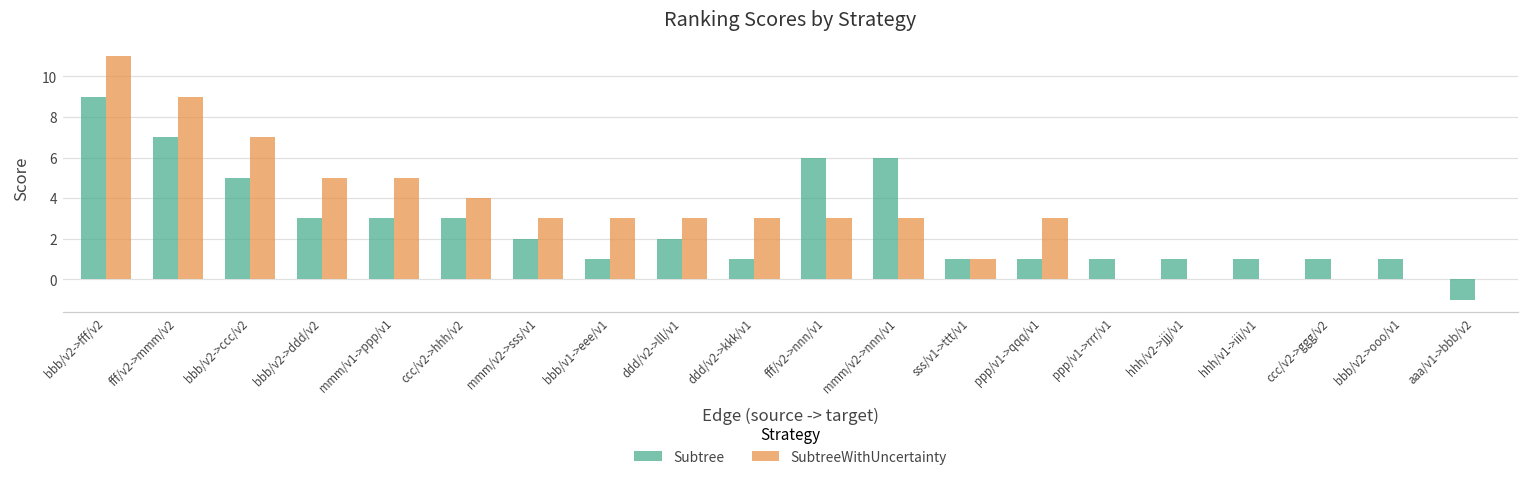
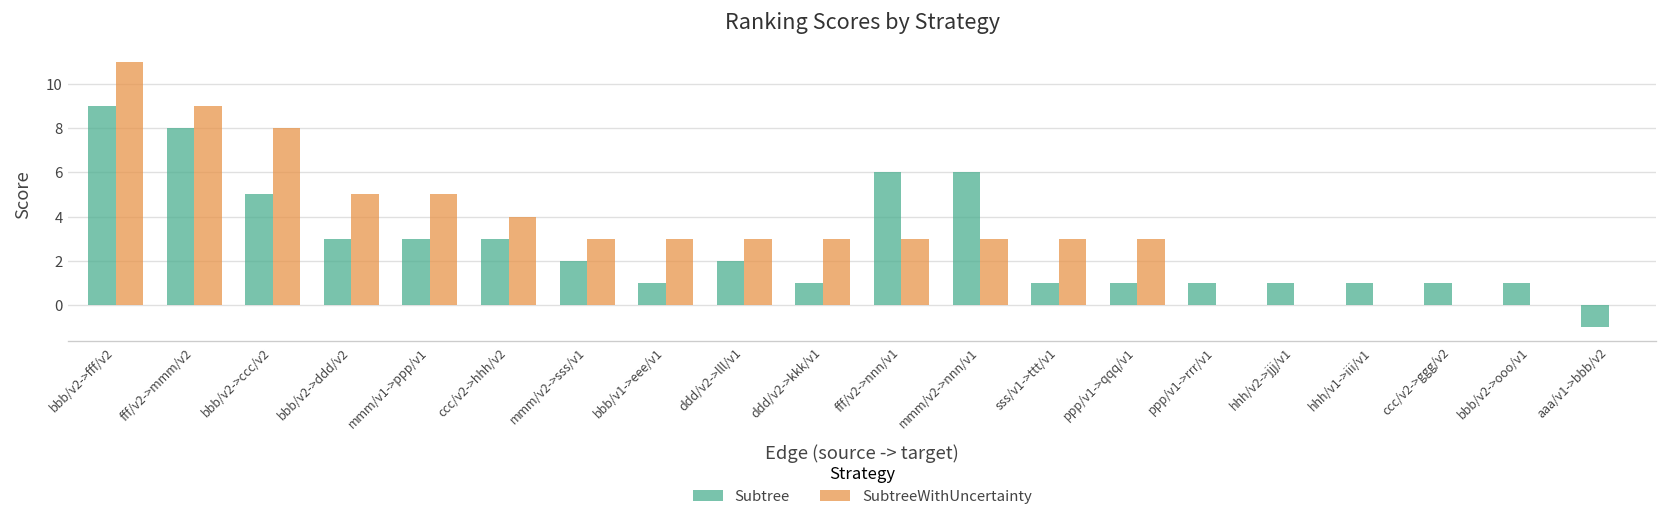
Subtree, fff/v2->mmm/v2: 7 -> 8
SubtreeWithUncertainty, bbb/v2->ccc/v2: 7 -> 8
SubtreeWithUncertainty, sss/v1->ttt/v1: 1 -> 3
